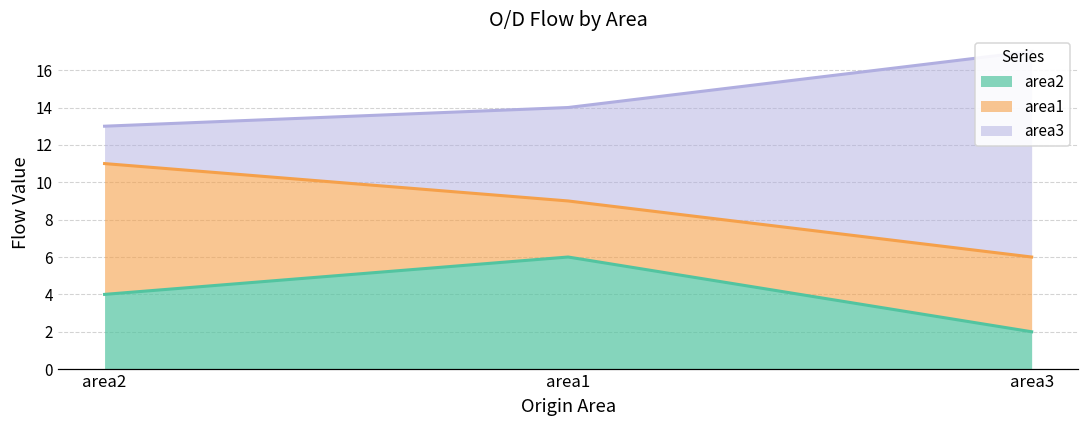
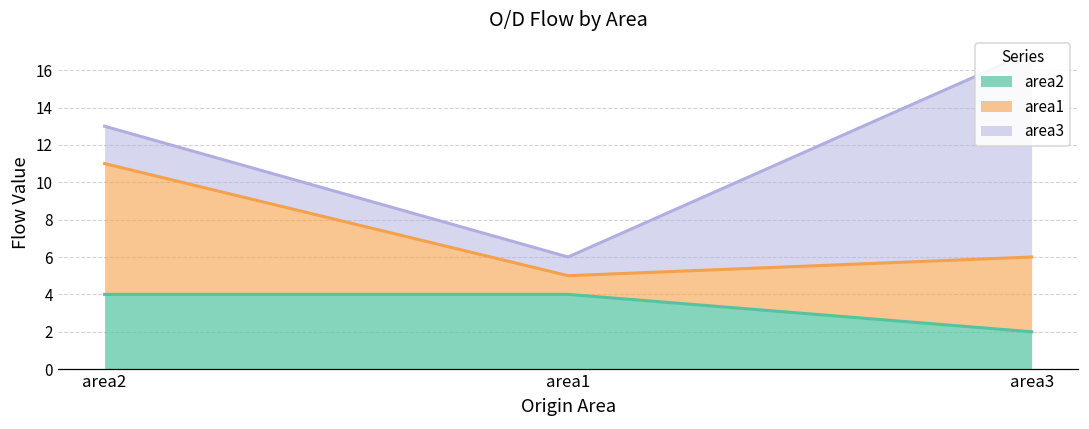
area2, area1: 6 -> 4
area1, area1: 3 -> 1
area3, area1: 5 -> 1
